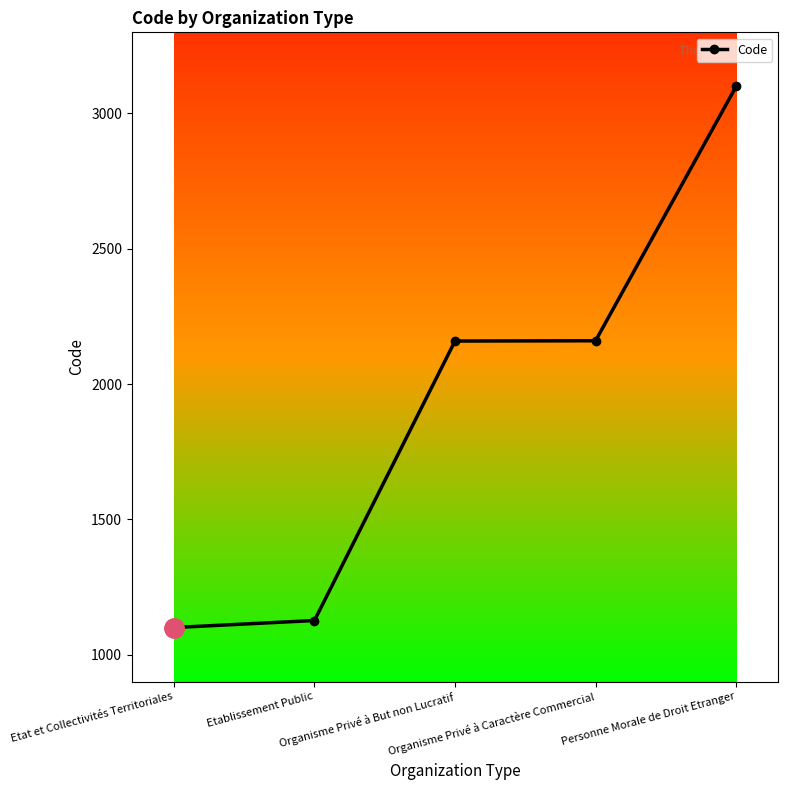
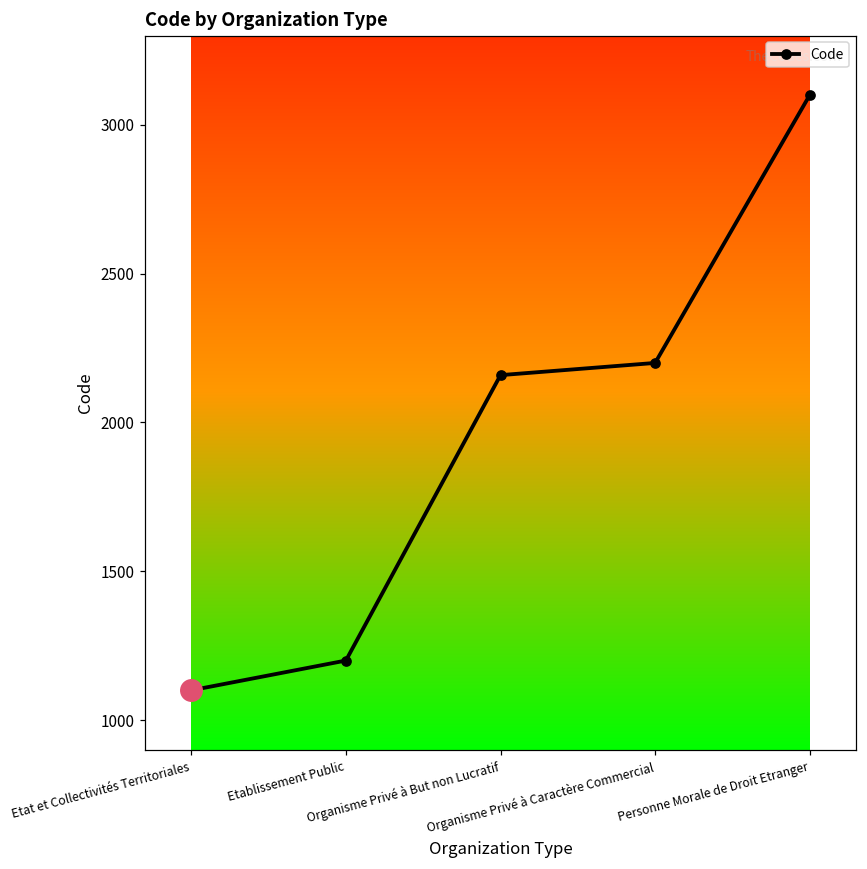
Code, Etablissement Public: 1130 -> 1200
Code, Organisme Privé à Caractère Commercial: 2160 -> 2200
